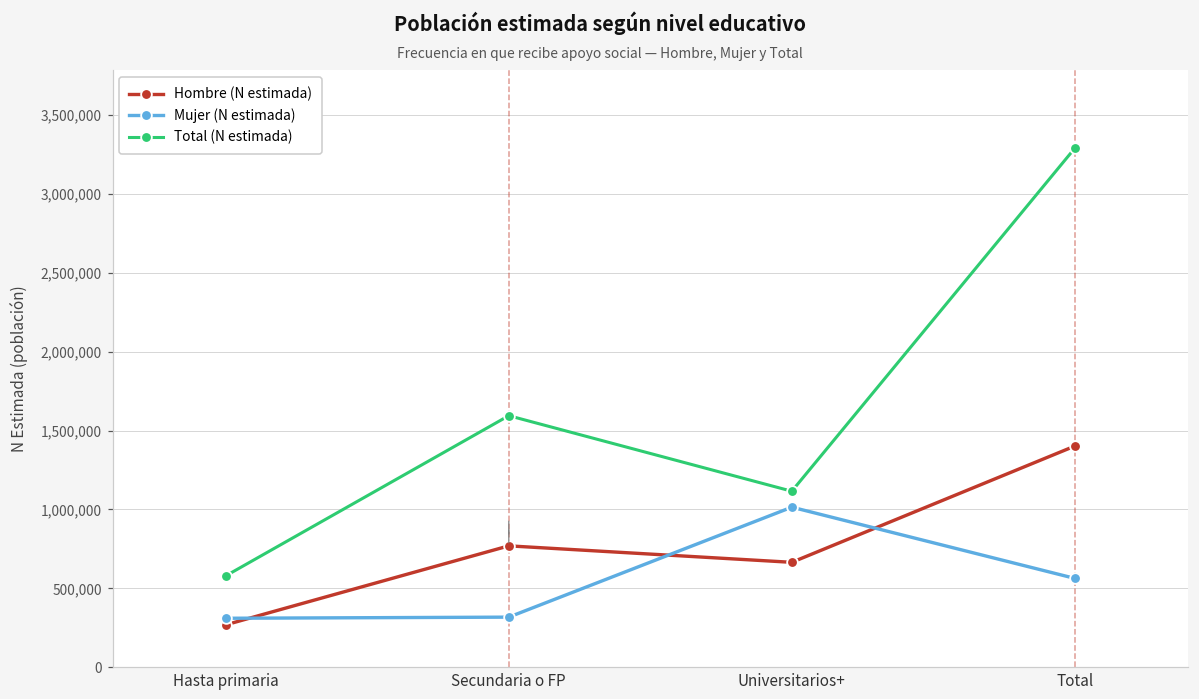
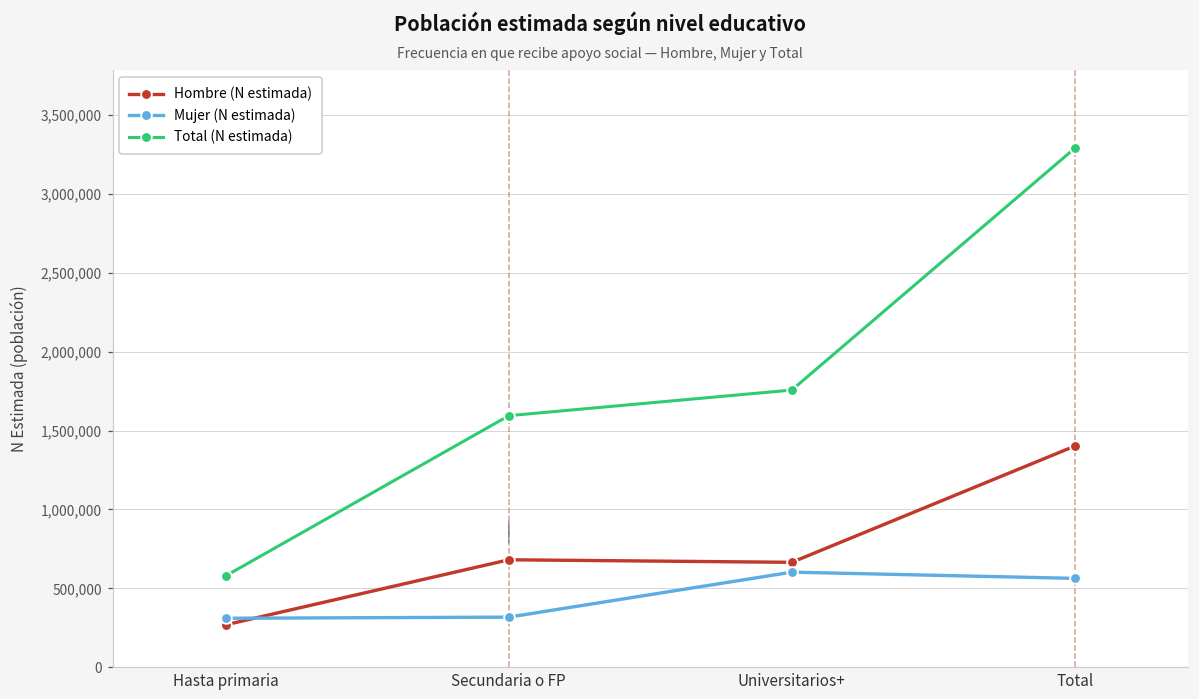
Hombre (N estimada), Secundaria o FP: 770,000 -> 680,000
Mujer (N estimada), Universitarios+: 1,010,000 -> 600,000
Total (N estimada), Universitarios+: 1,120,000 -> 1,760,000
